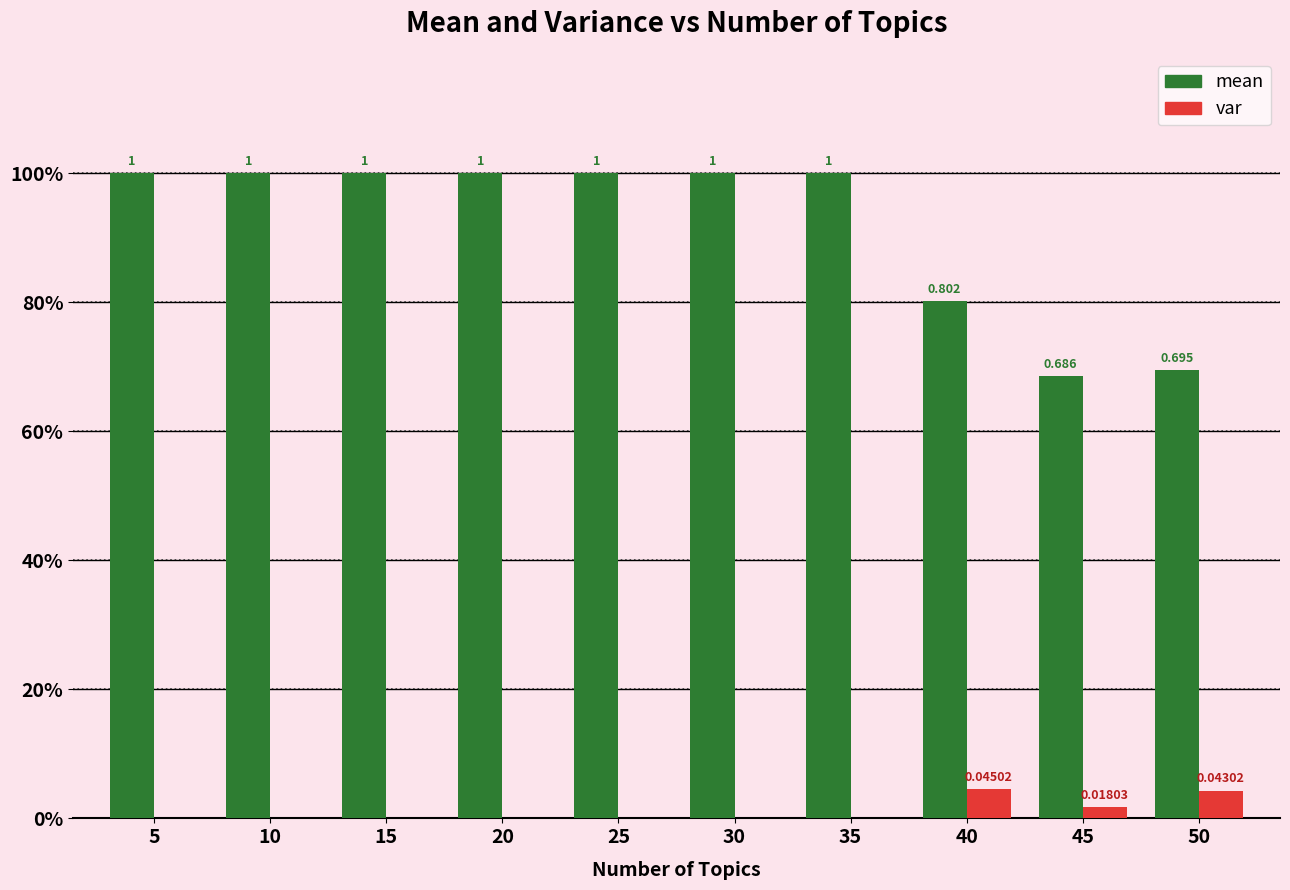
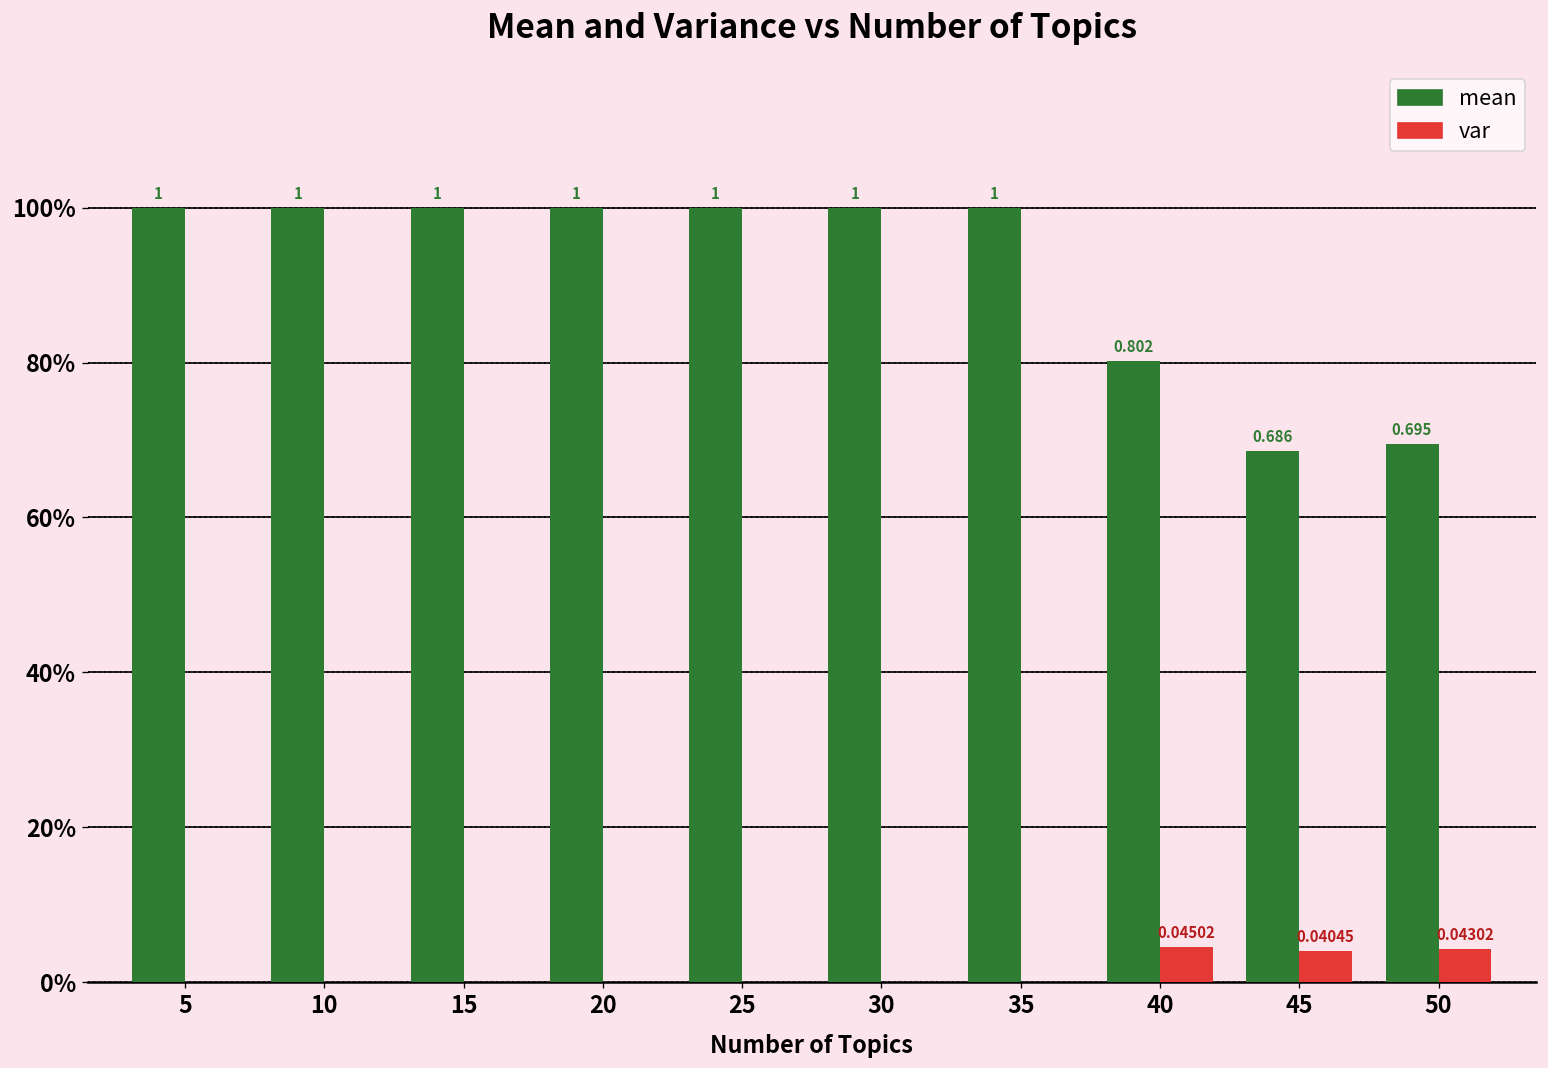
var, 45: 0.01803 -> 0.04045
